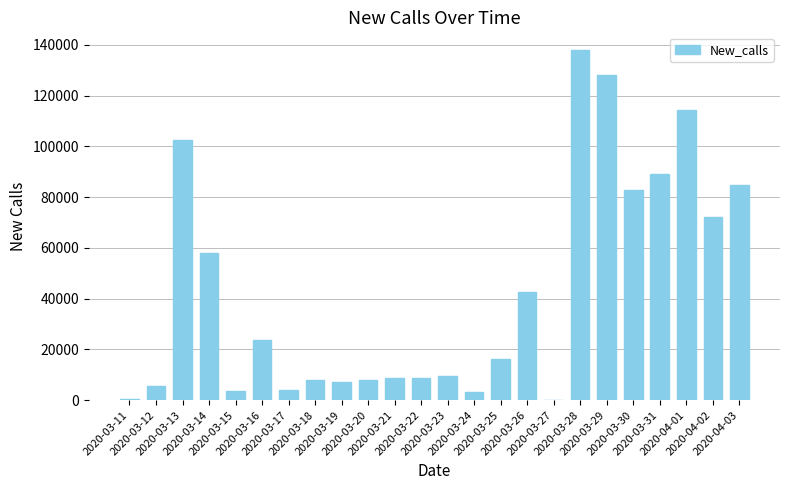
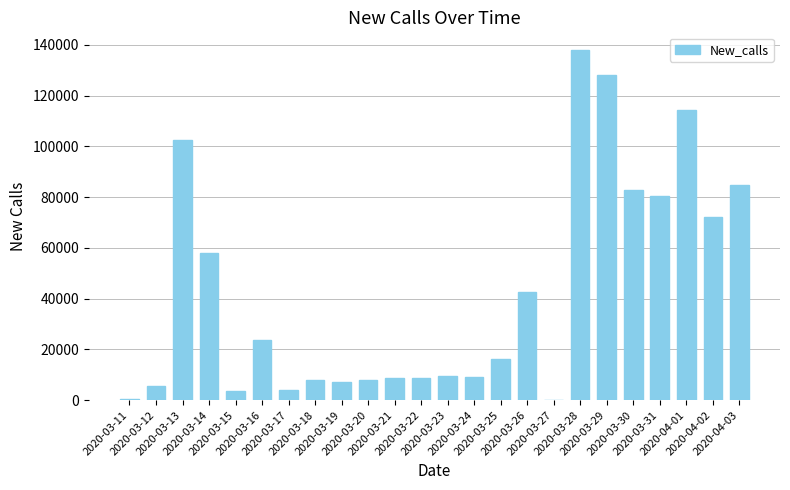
2020-03-24: 3000 -> 9000
2020-03-31: 89000 -> 80000
